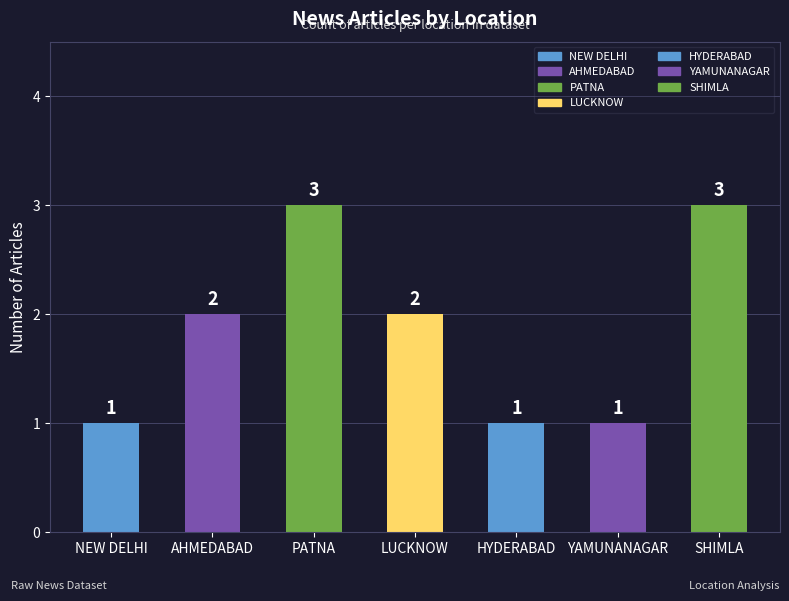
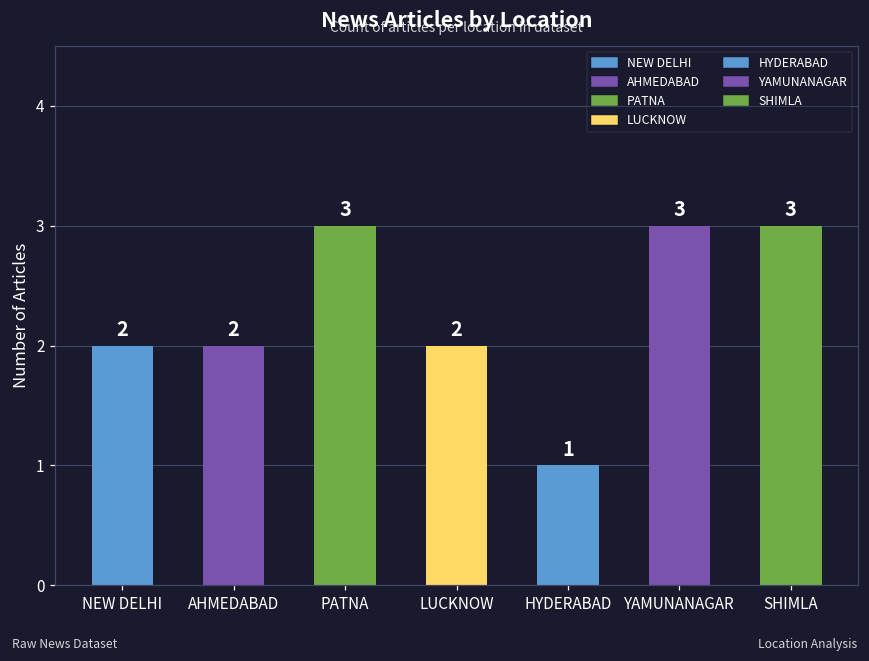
NEW DELHI: 1 -> 2
YAMUNANAGAR: 1 -> 3
